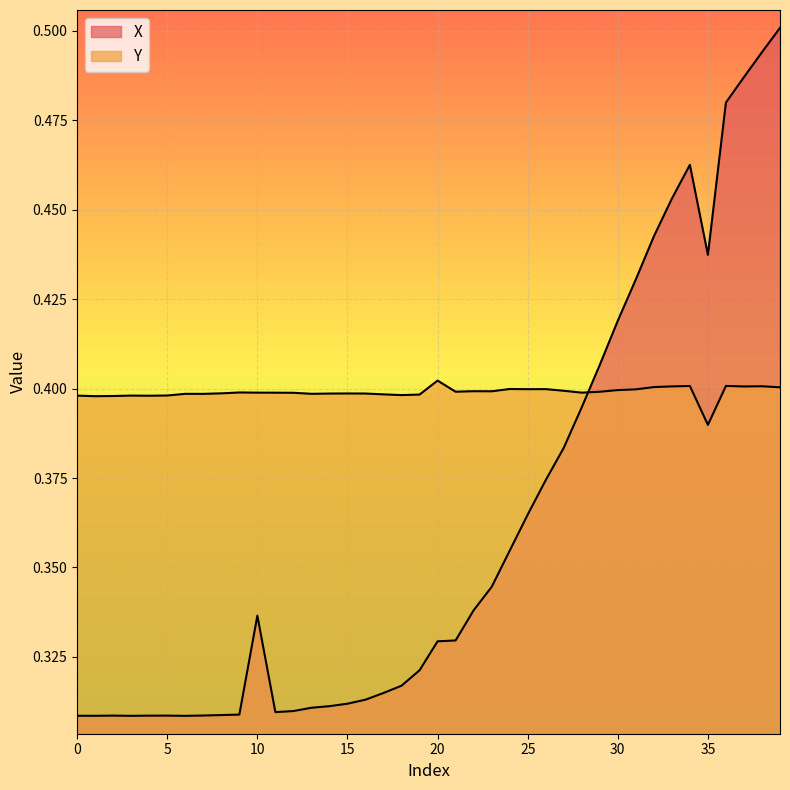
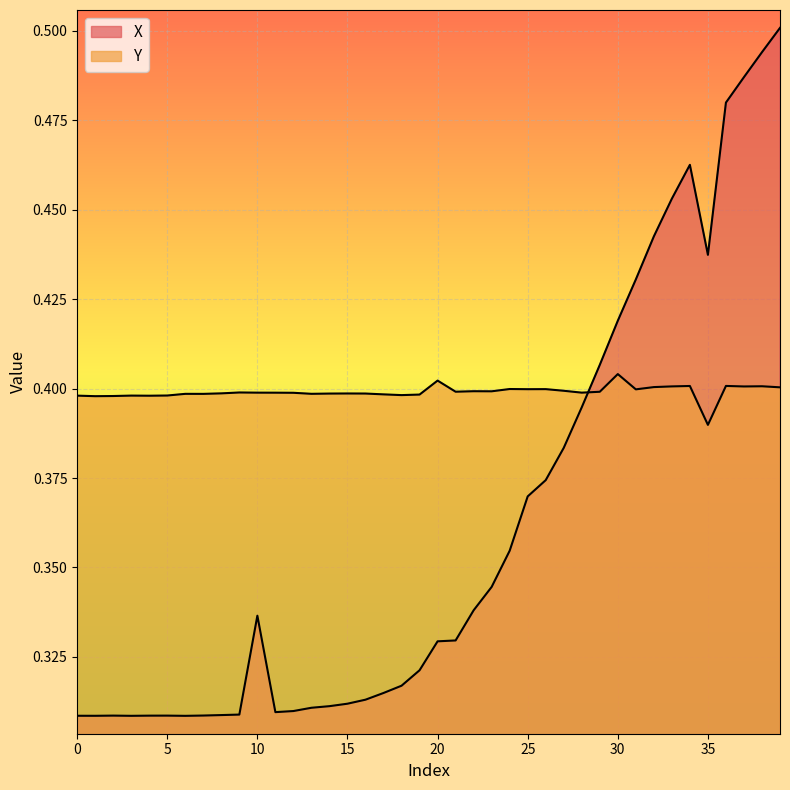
X, 25: 0.365 -> 0.370
Y, 30: 0.400 -> 0.404
